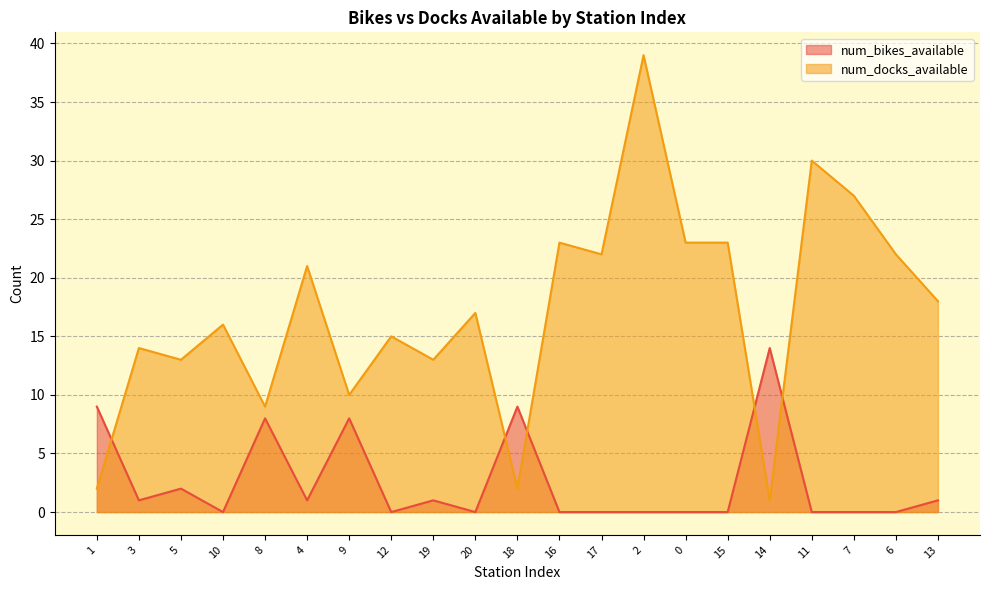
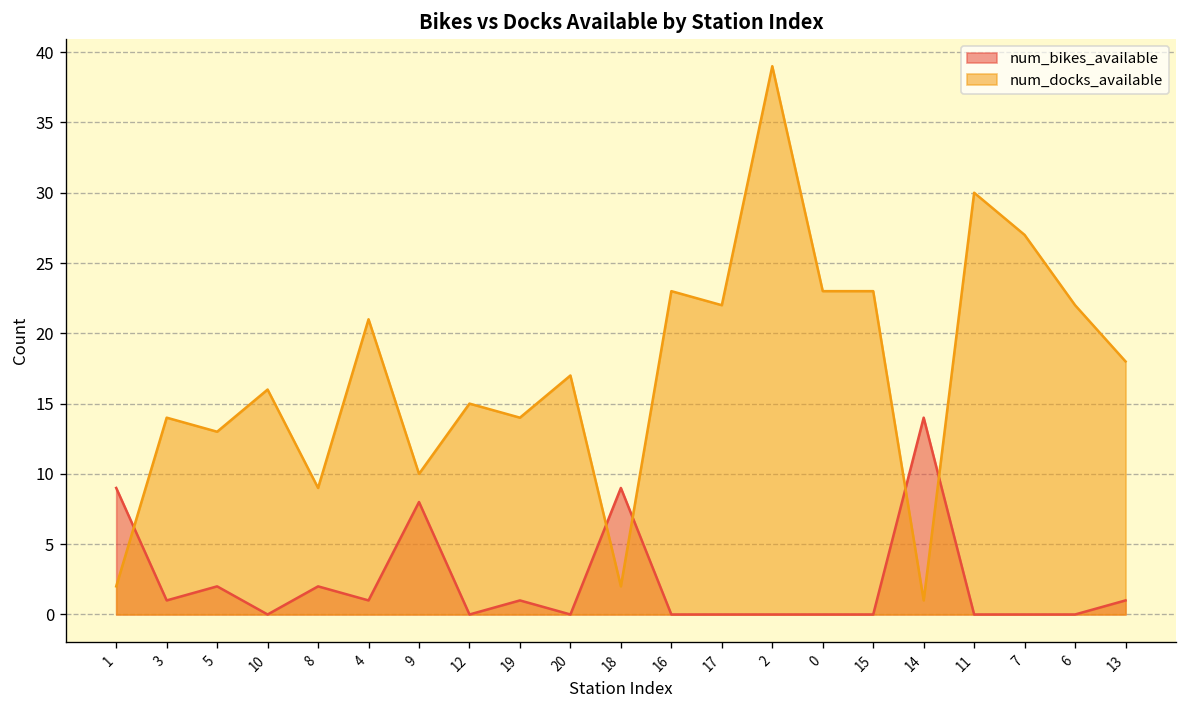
num_bikes_available, 8: 8 -> 2
num_docks_available, 19: 13 -> 14
